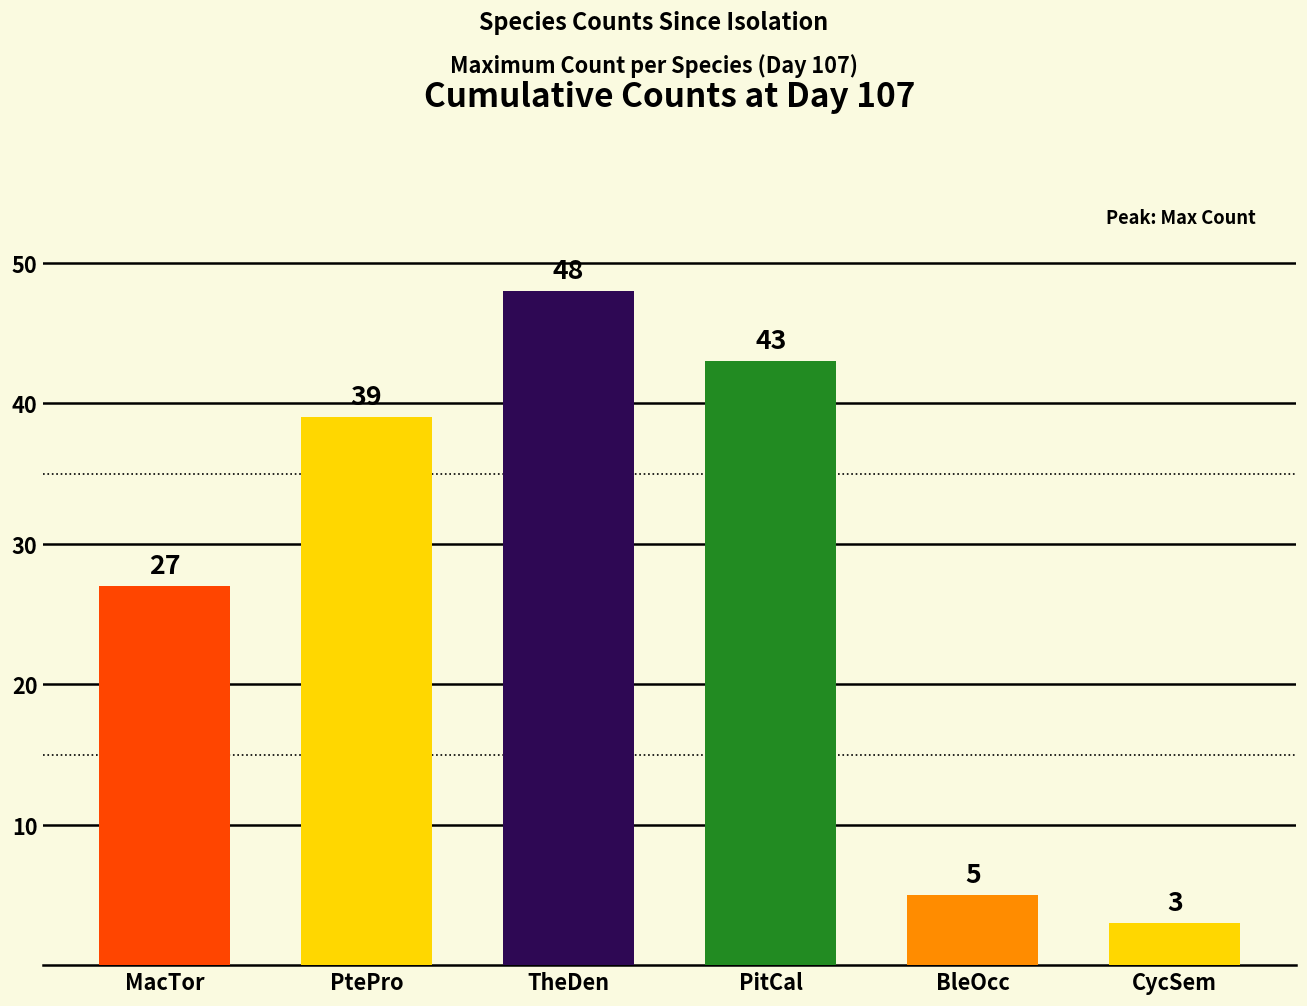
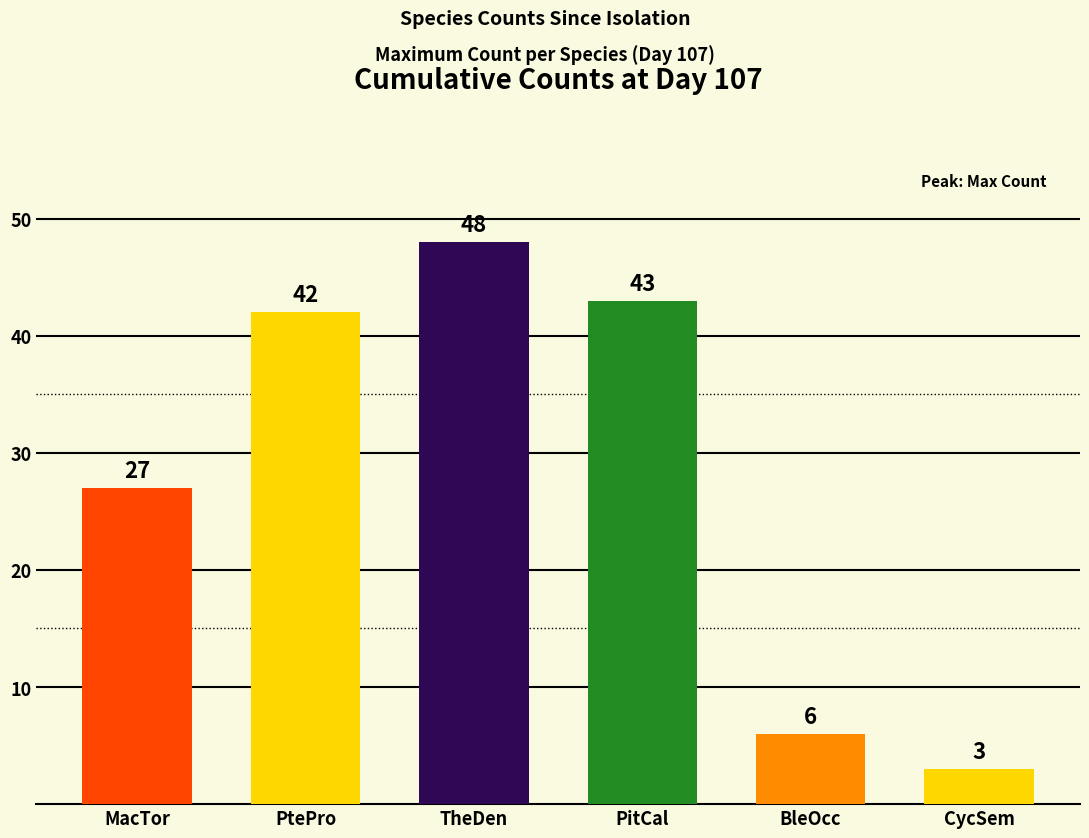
PtePro: 39 -> 42
BleOcc: 5 -> 6
